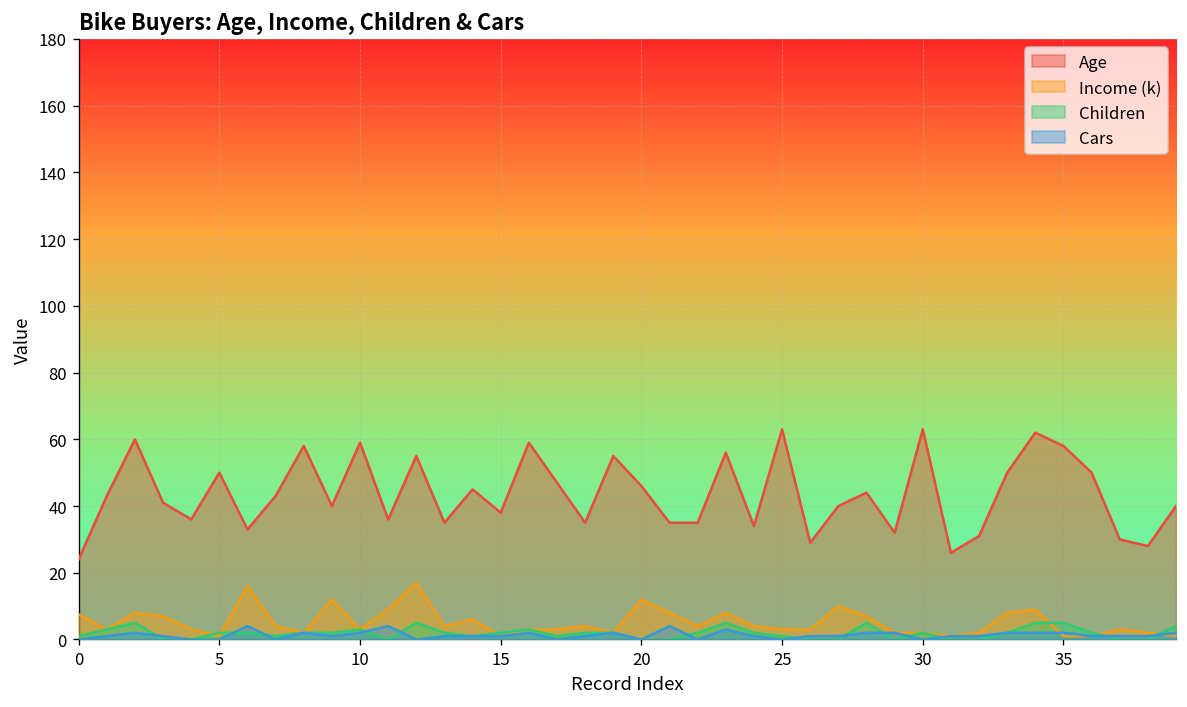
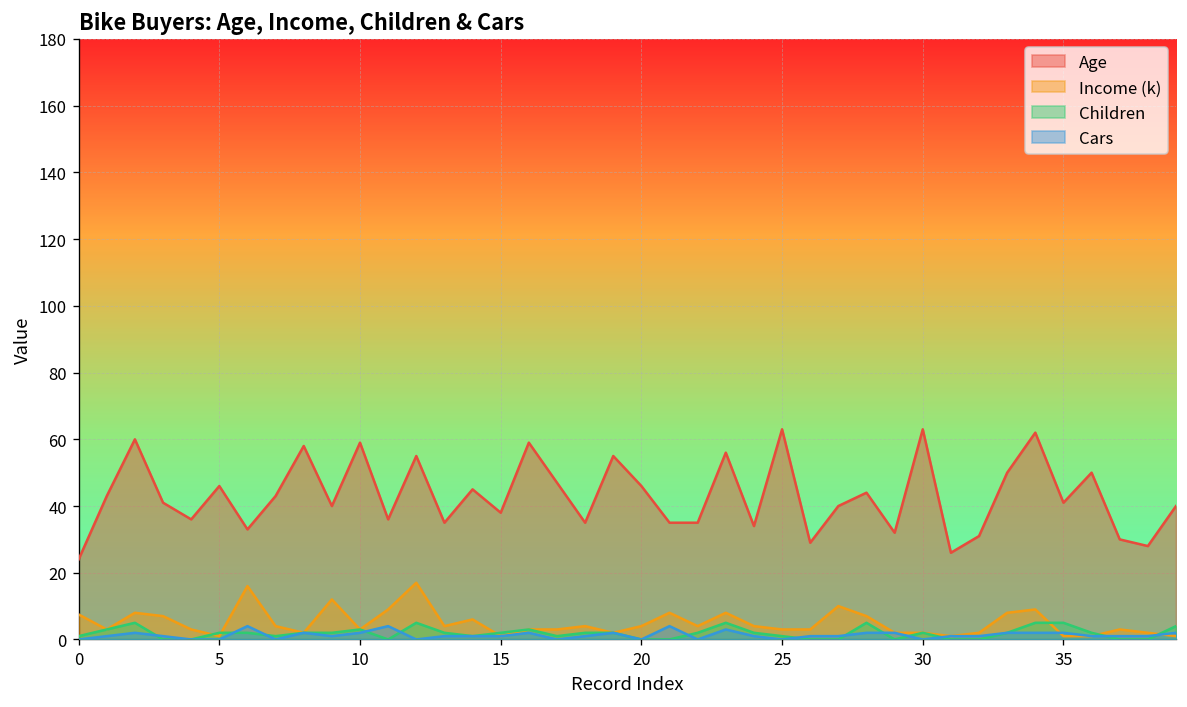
Age, 5: 50 -> 46
Income (k), 20: 12 -> 4
Age, 35: 58 -> 41
